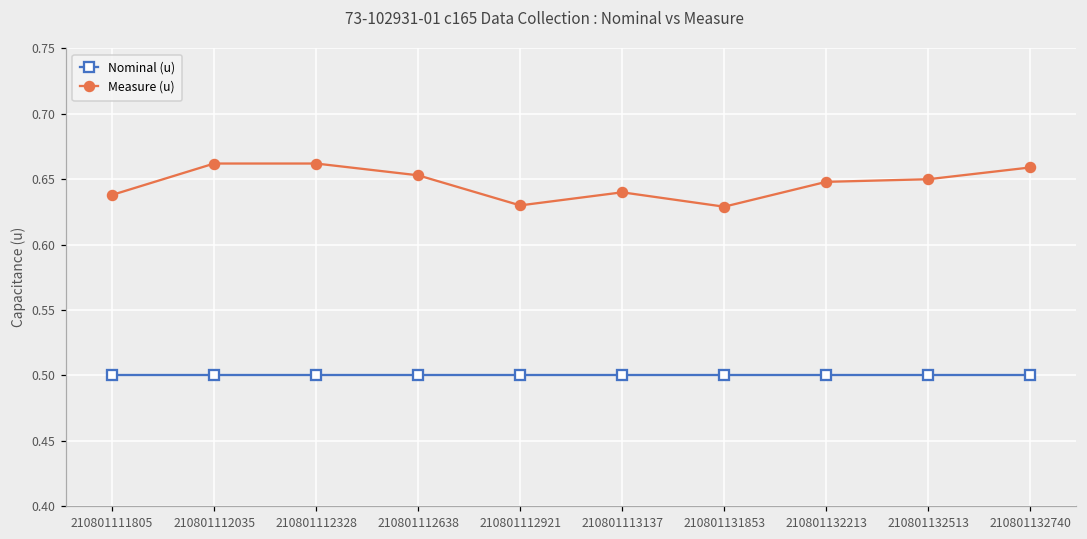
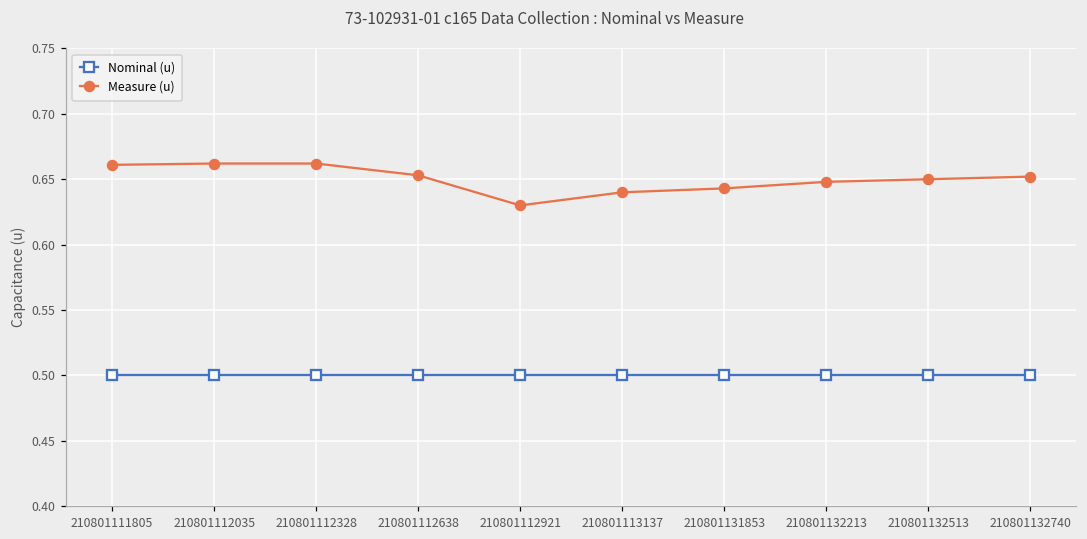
Measure (u), 210801111805: 0.638 -> 0.661
Measure (u), 210801131853: 0.629 -> 0.643
Measure (u), 210801132740: 0.659 -> 0.652
